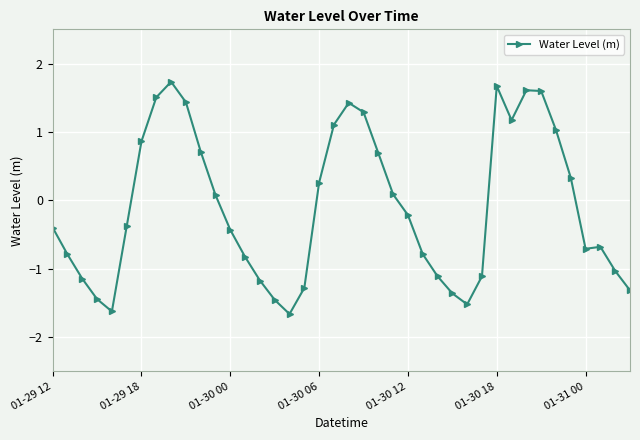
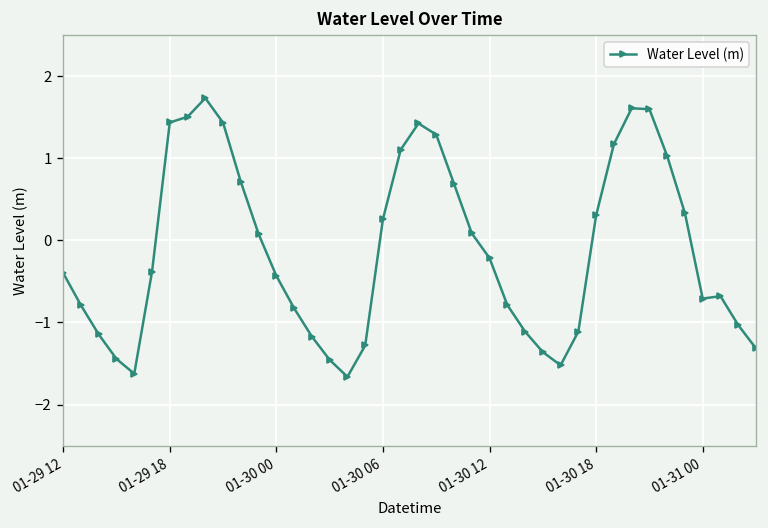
01-29 18: 0.9 -> 1.4
01-30 18: 1.7 -> 0.3
